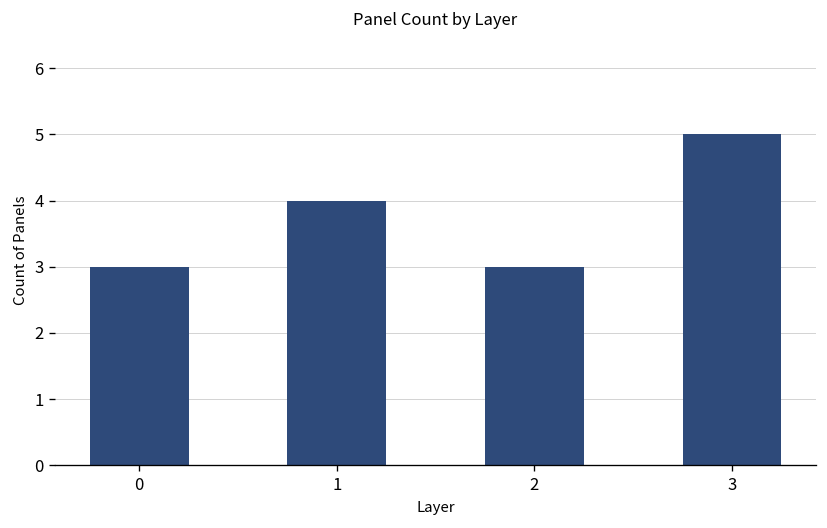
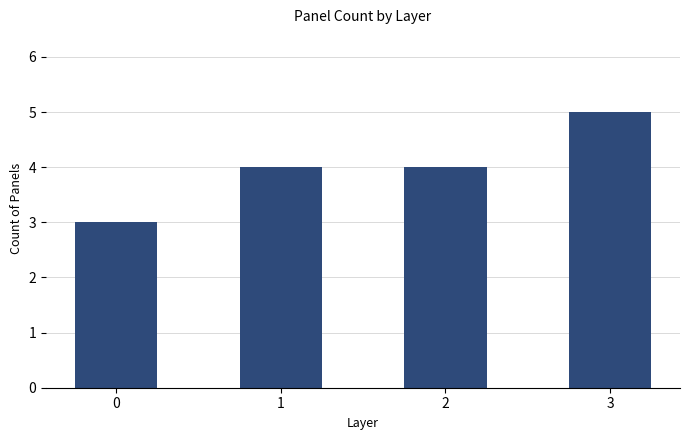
2: 3 -> 4
